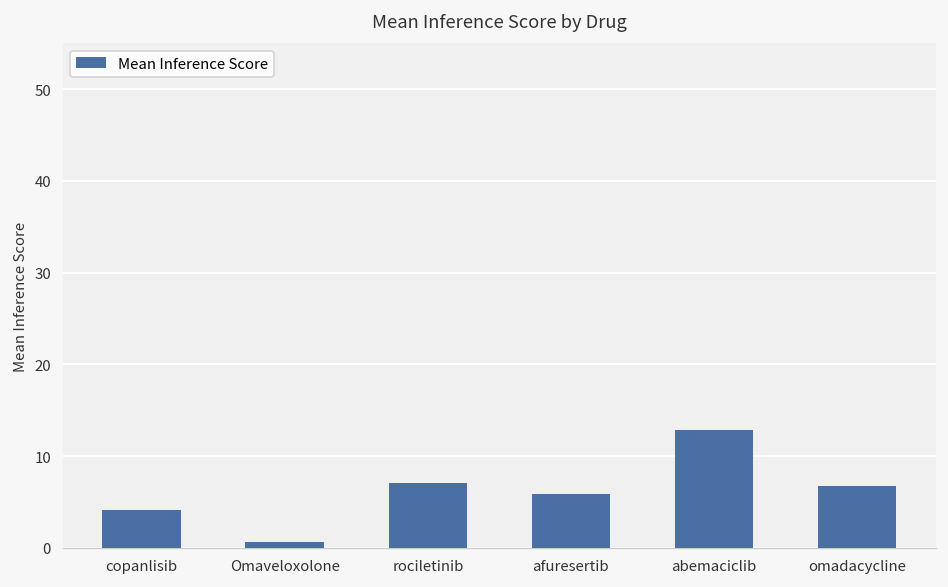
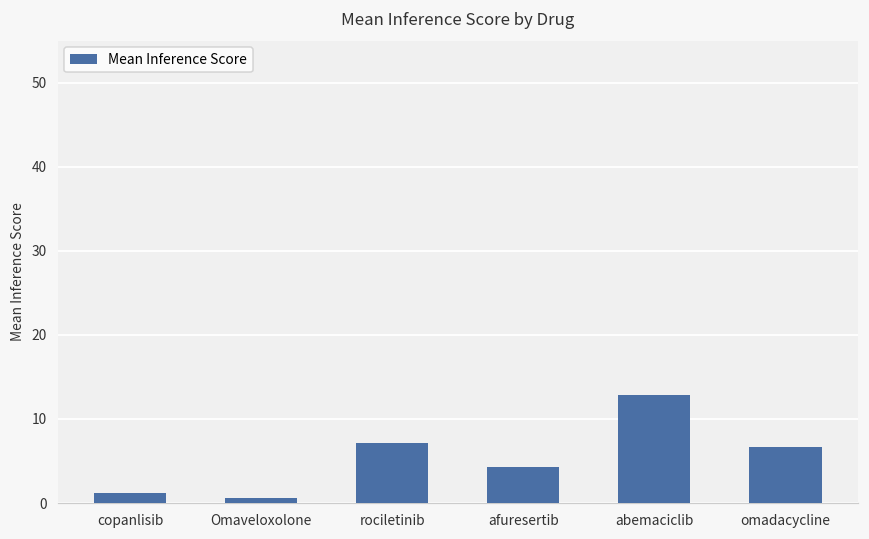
copanlisib: 4 -> 1
afuresertib: 6 -> 4
